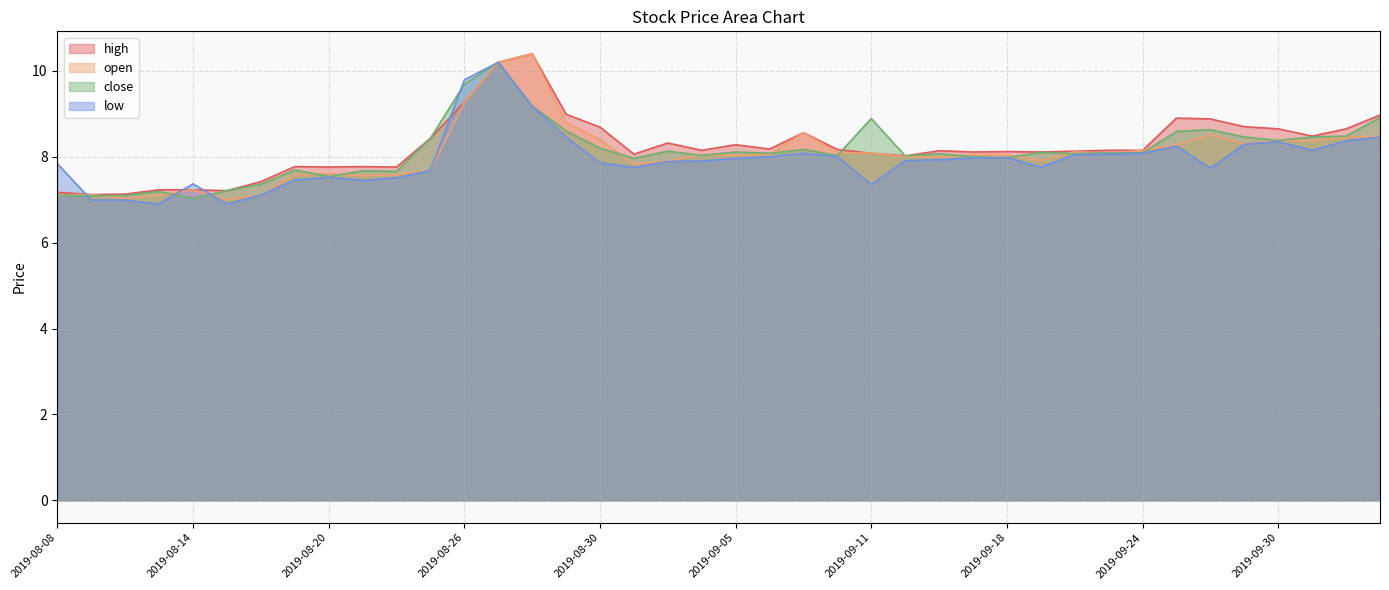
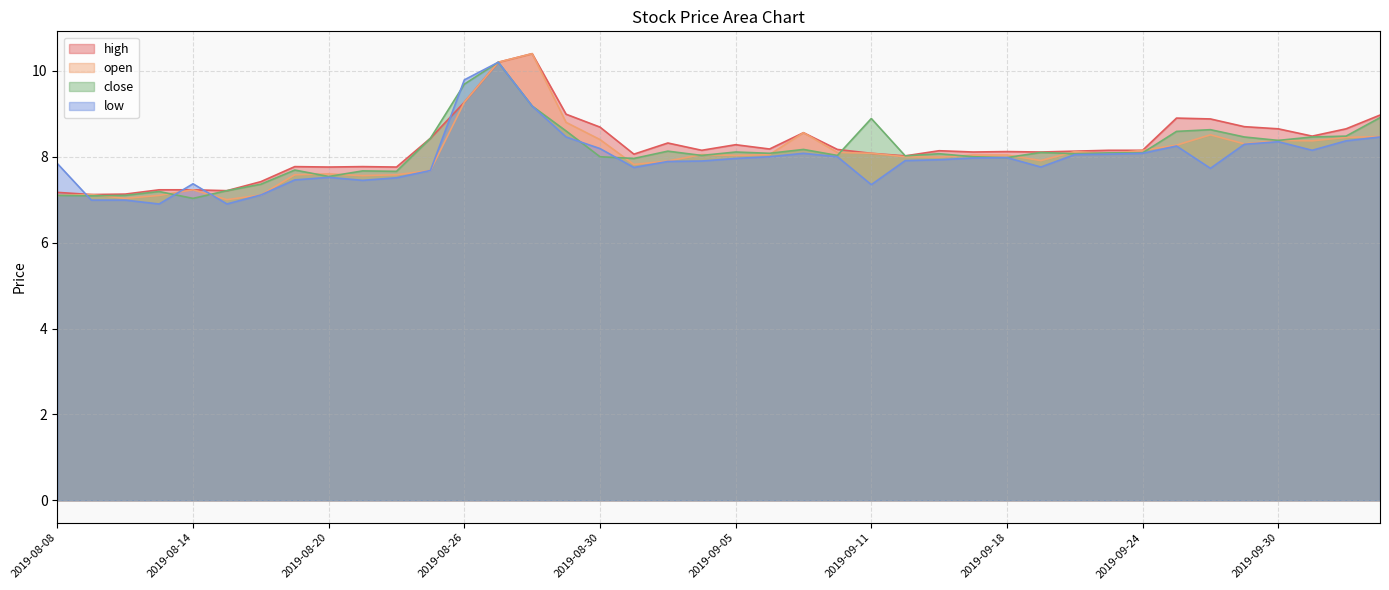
close, 2019-08-30: 8.2 -> 8.0
low, 2019-08-30: 7.9 -> 8.2
